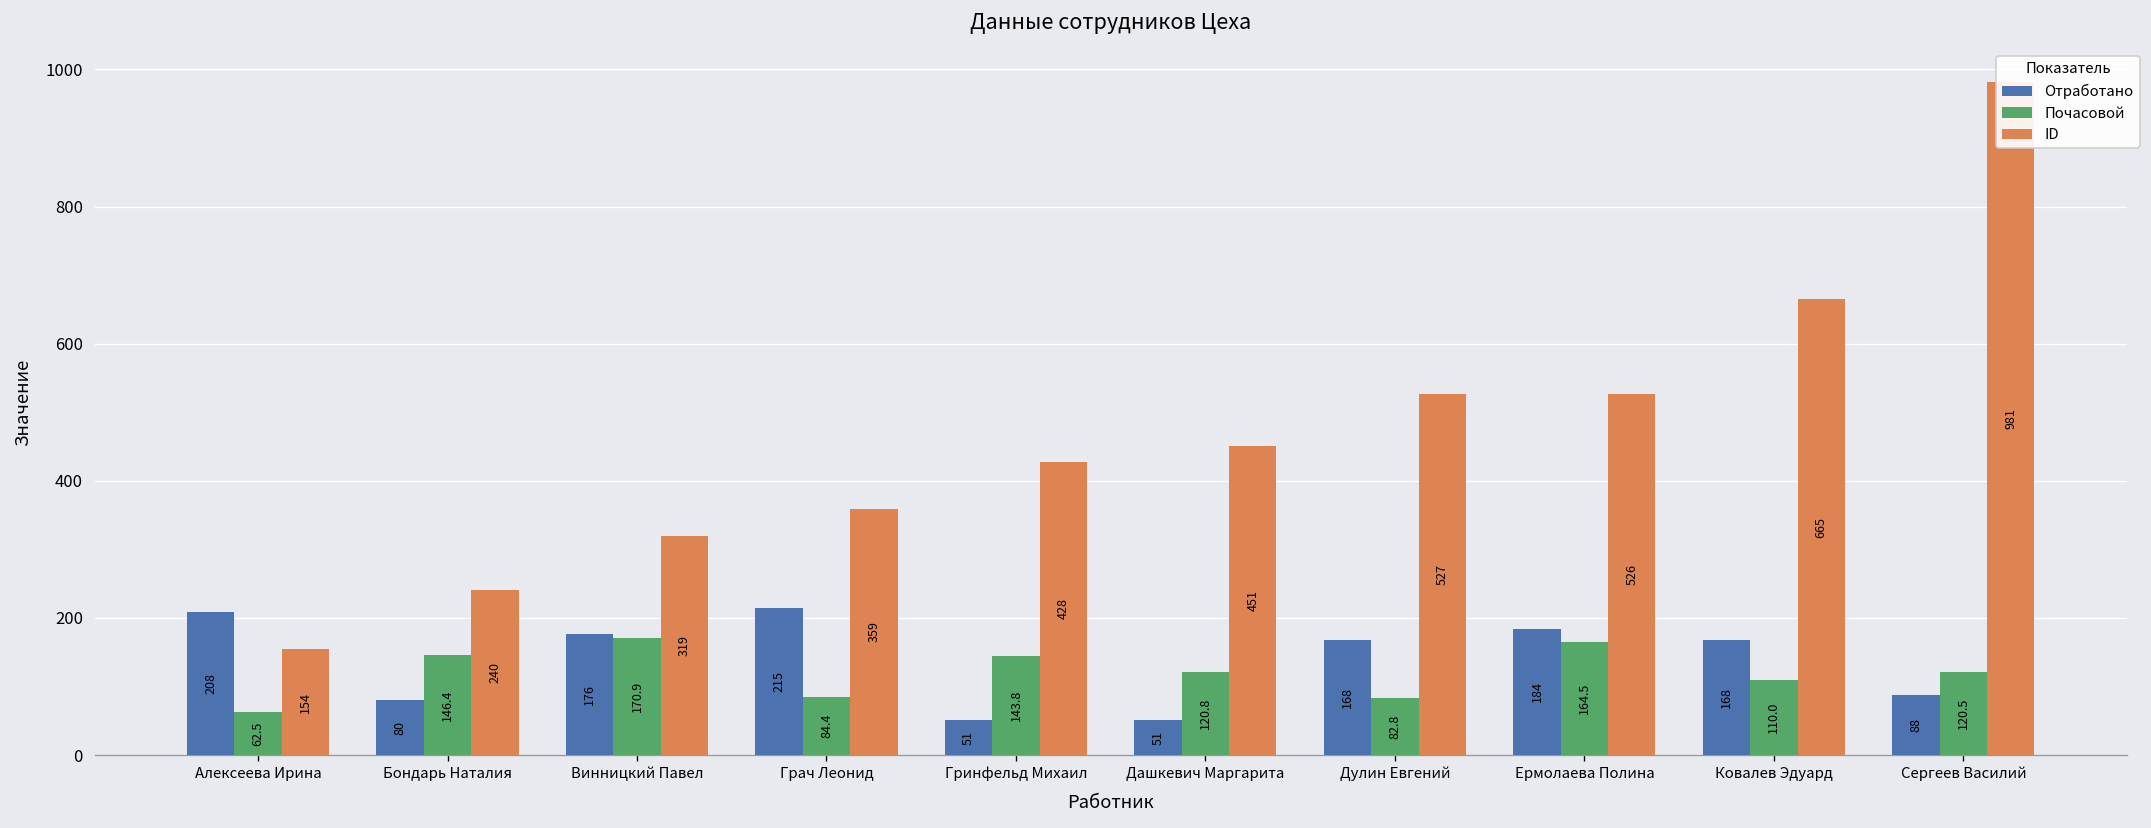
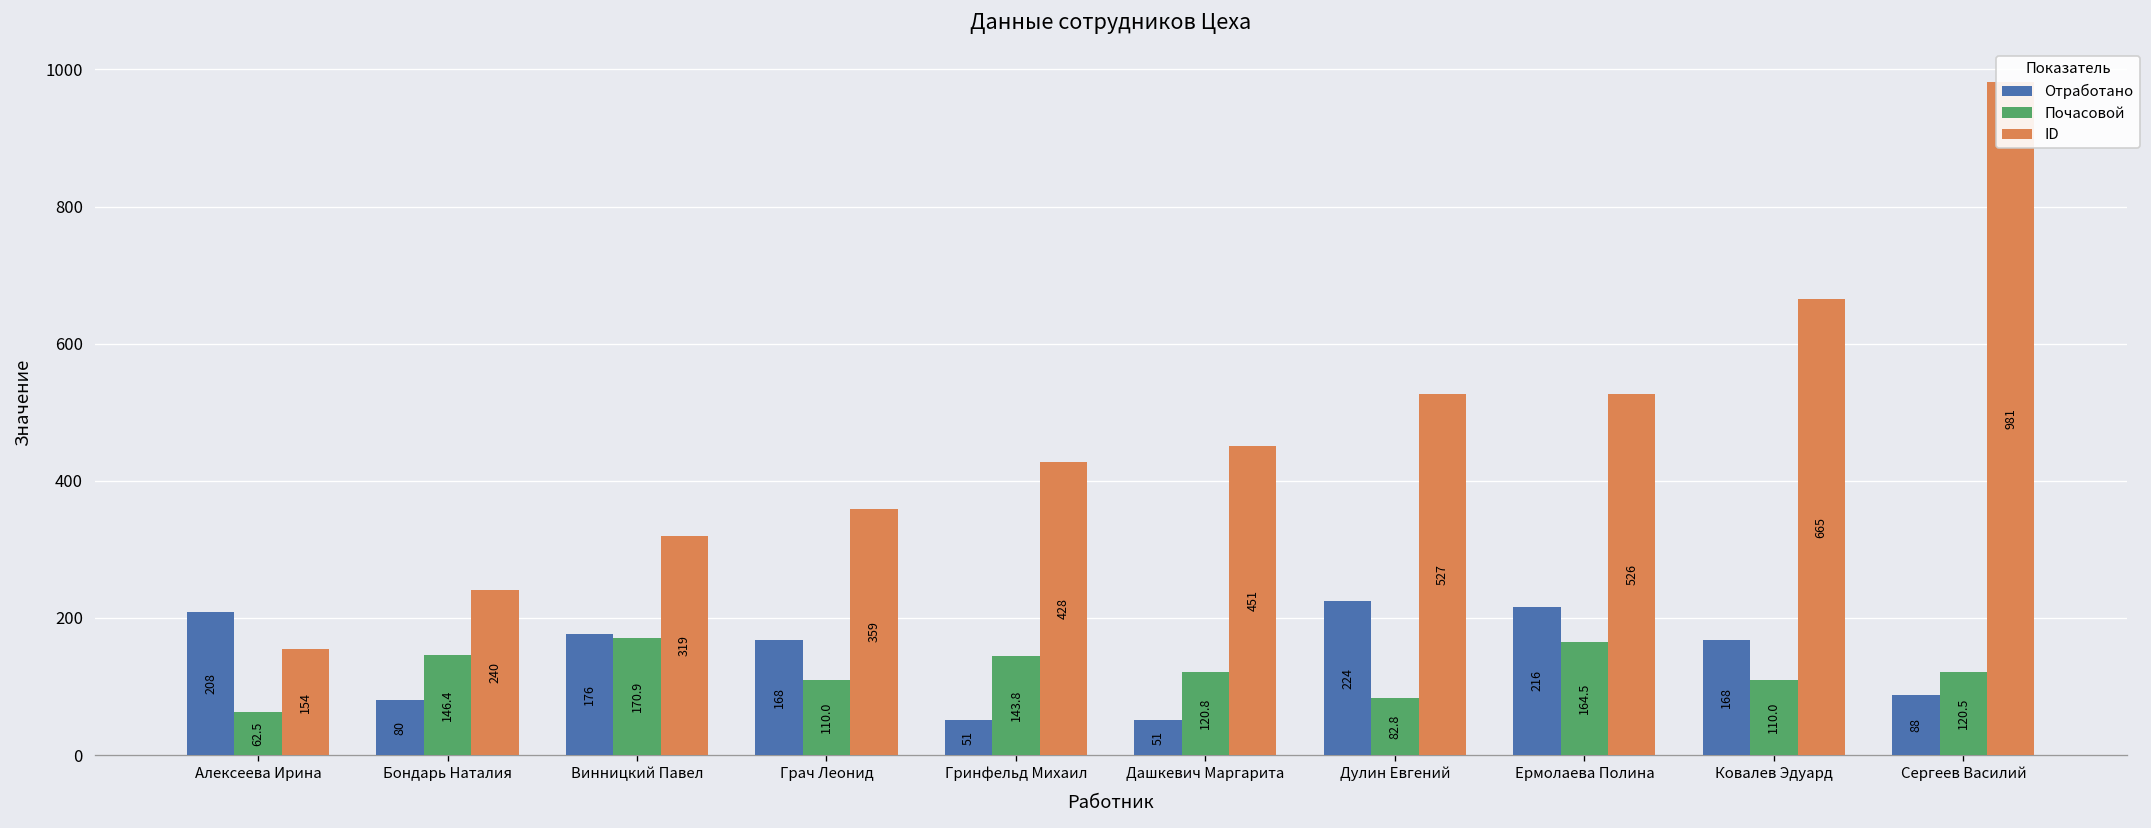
Отработано, Грач Леонид: 215 -> 168
Почасовой, Грач Леонид: 84.4 -> 110.0
Отработано, Дулин Евгений: 168 -> 224
Отработано, Ермолаева Полина: 184 -> 216
